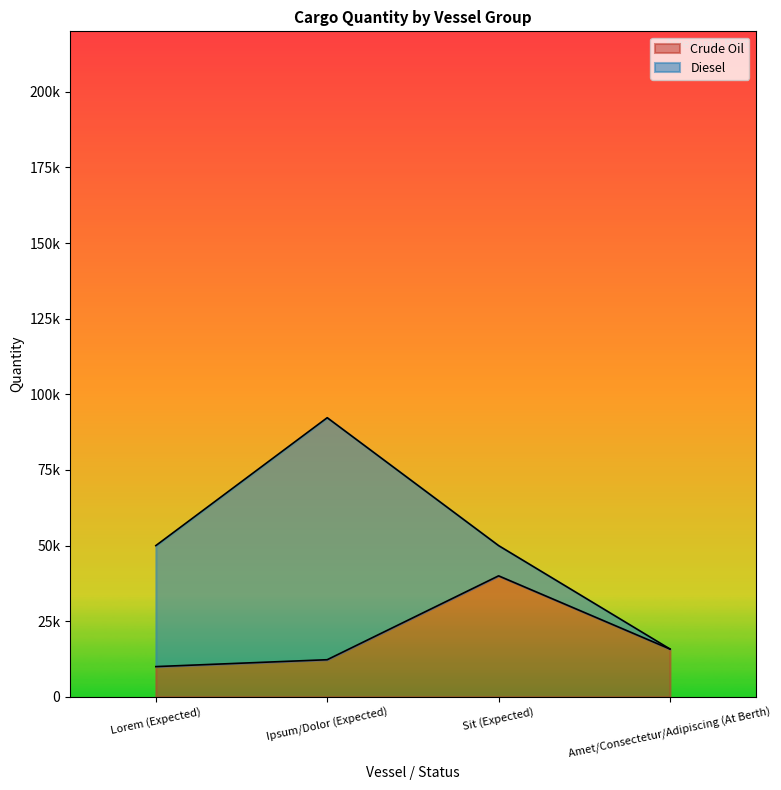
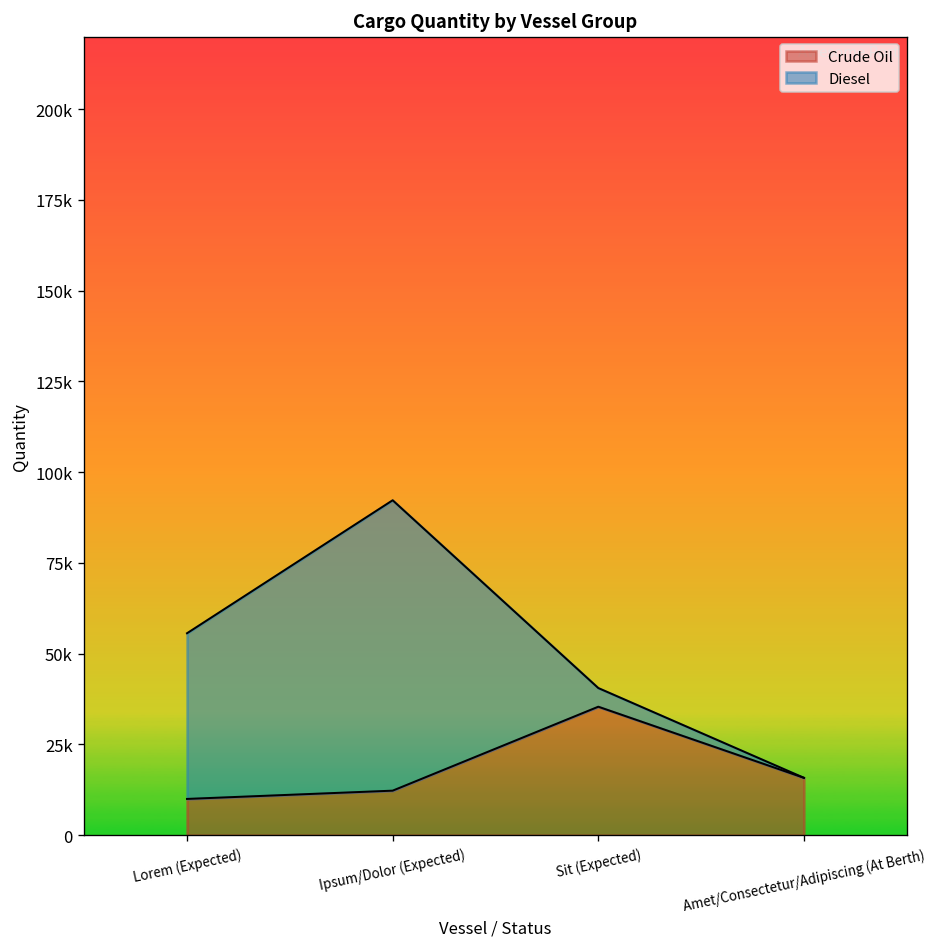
Diesel, Lorem (Expected): 40000 -> 46000
Crude Oil, Sit (Expected): 40000 -> 35000
Diesel, Sit (Expected): 10000 -> 5000
